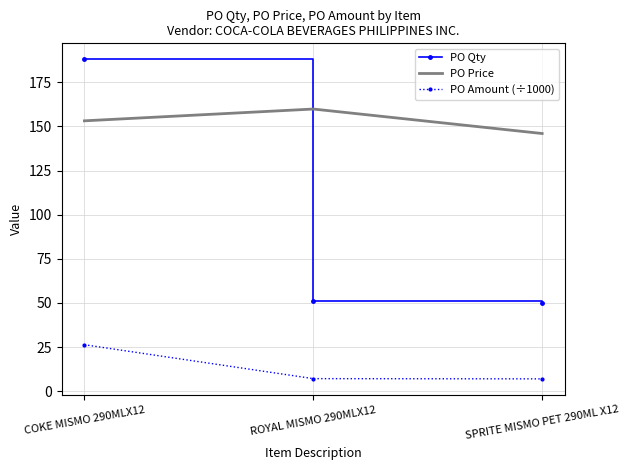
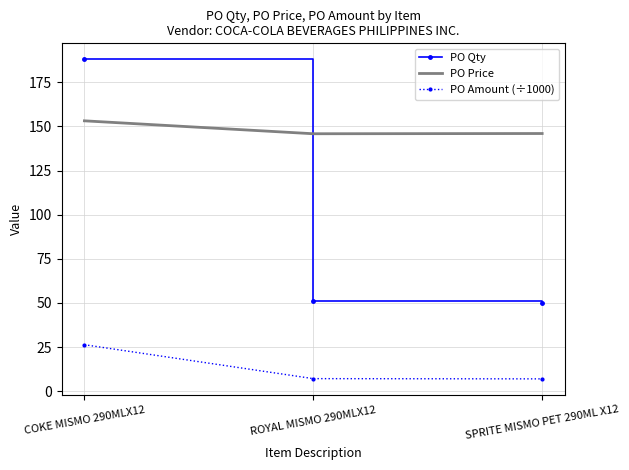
PO Price, ROYAL MISMO 290MLX12: 160 -> 146
